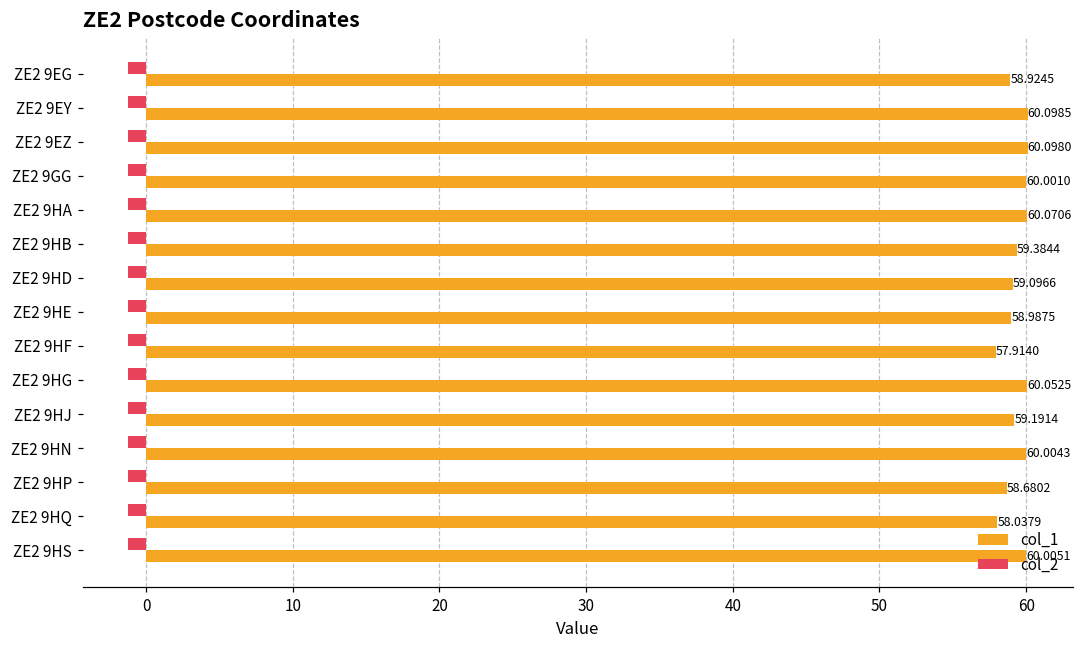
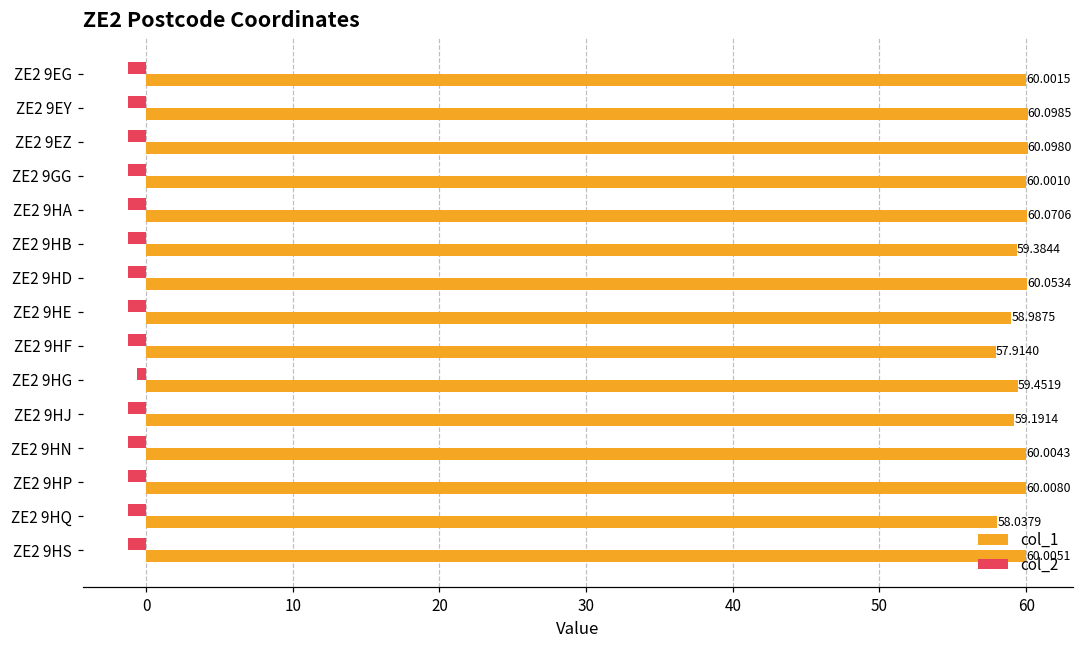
col_1, ZE2 9EG: 58.9245 -> 60.0015
col_1, ZE2 9HD: 59.0966 -> 60.0534
col_2, ZE2 9HG: -1.2 -> -0.6
col_1, ZE2 9HG: 60.0525 -> 59.4519
col_1, ZE2 9HP: 58.6802 -> 60.0080
